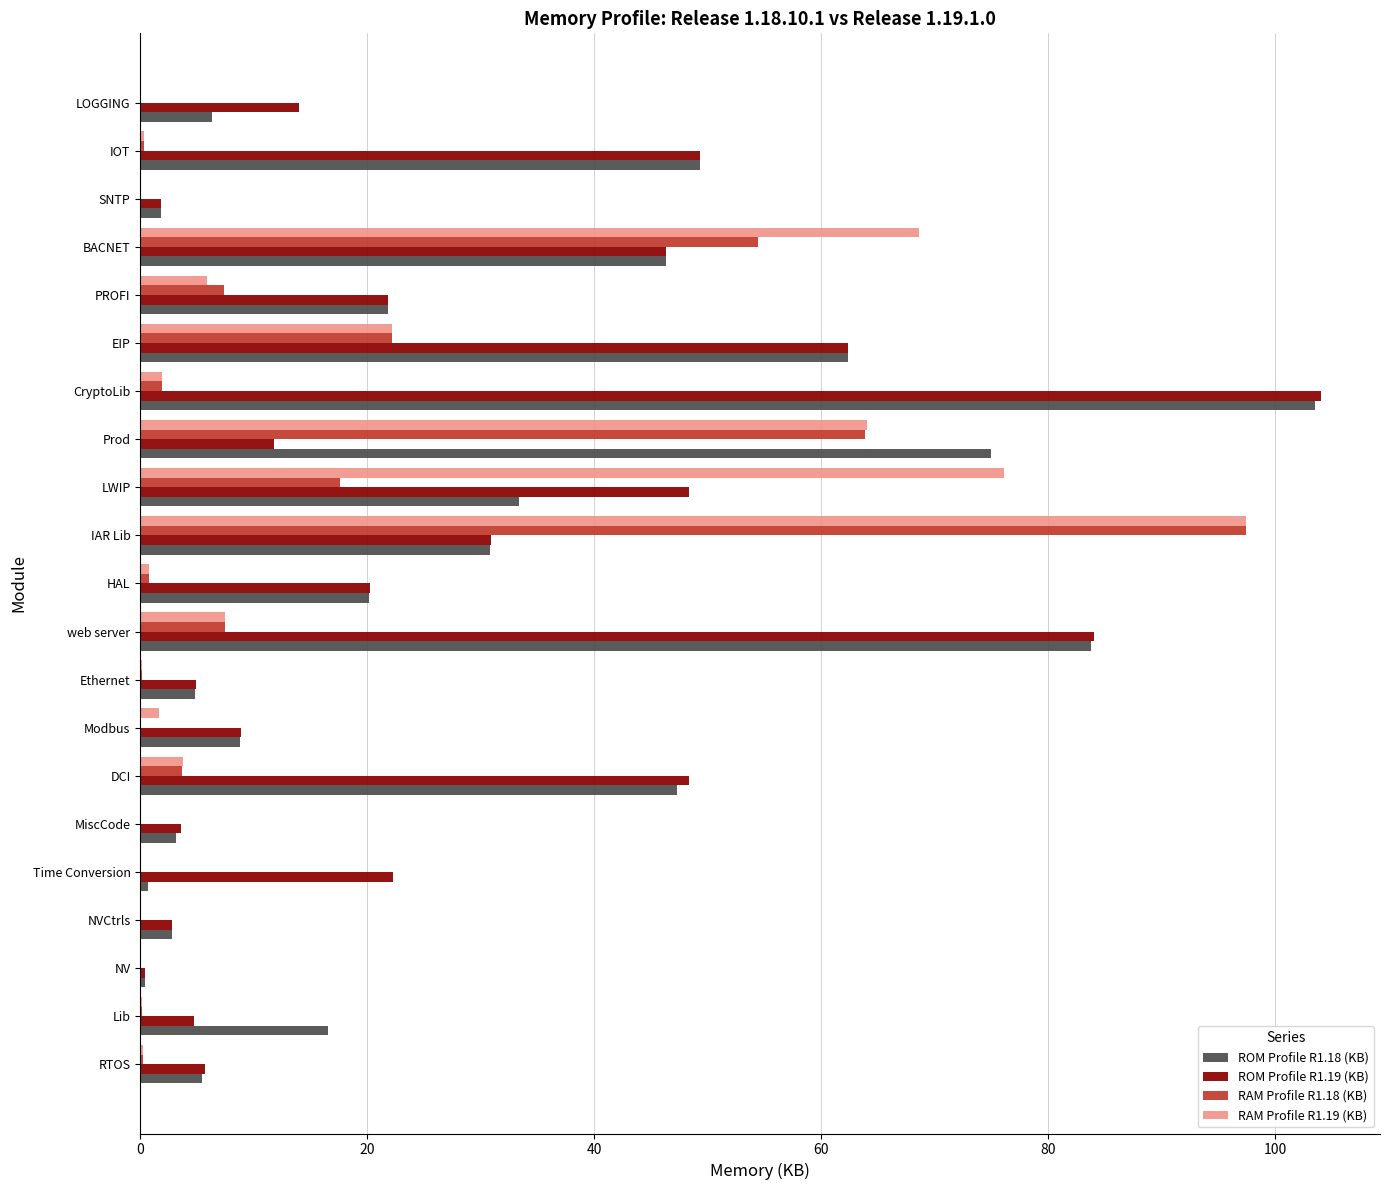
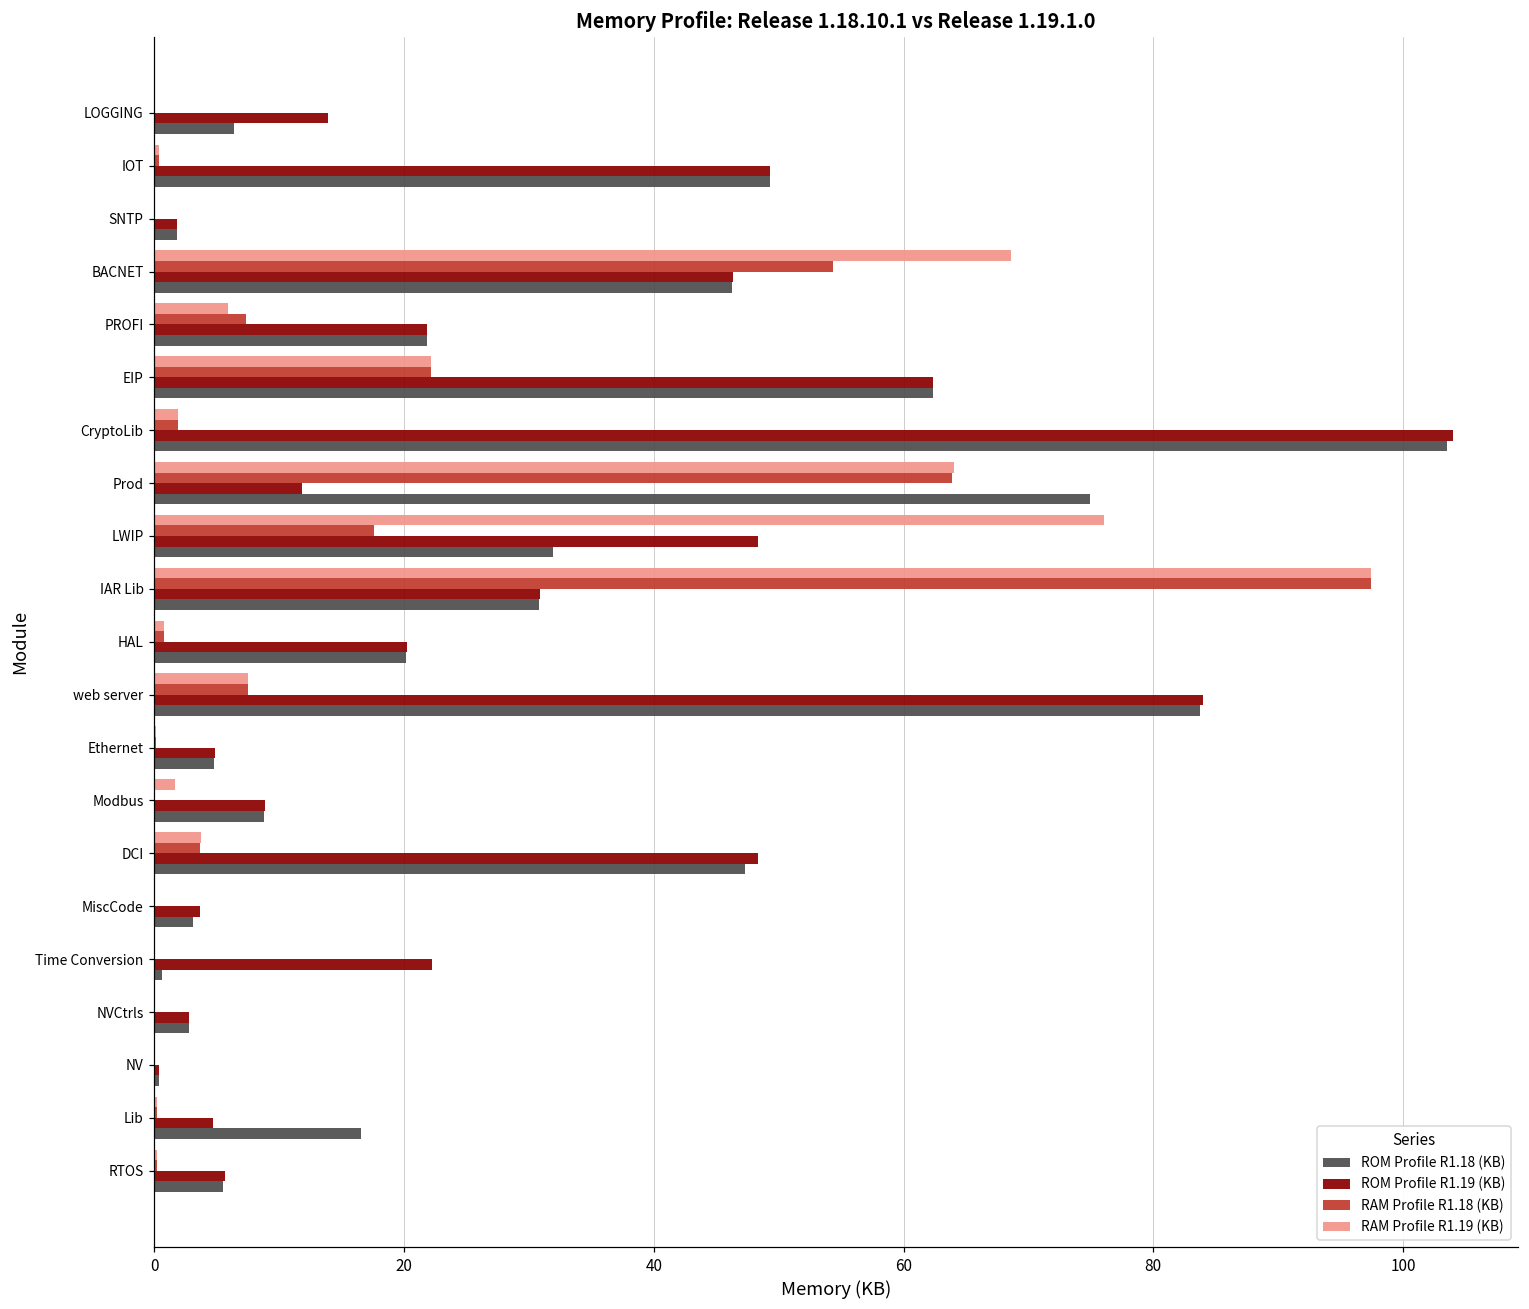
ROM Profile R1.18 (KB), LWIP: 33.3 -> 31.9
